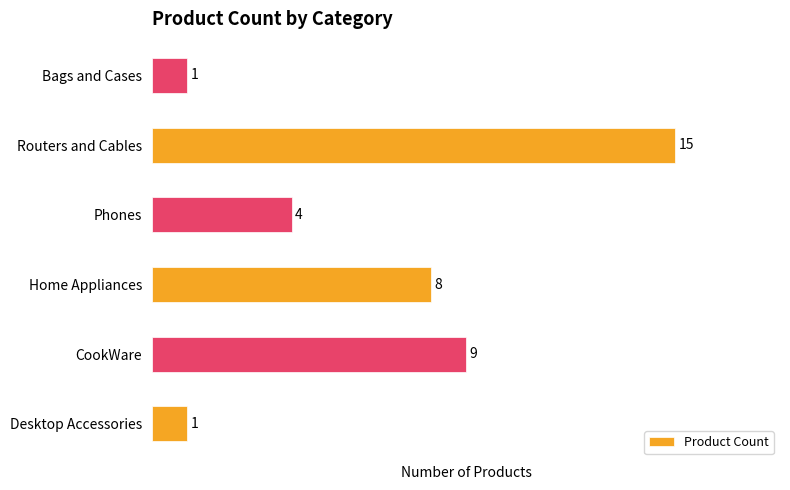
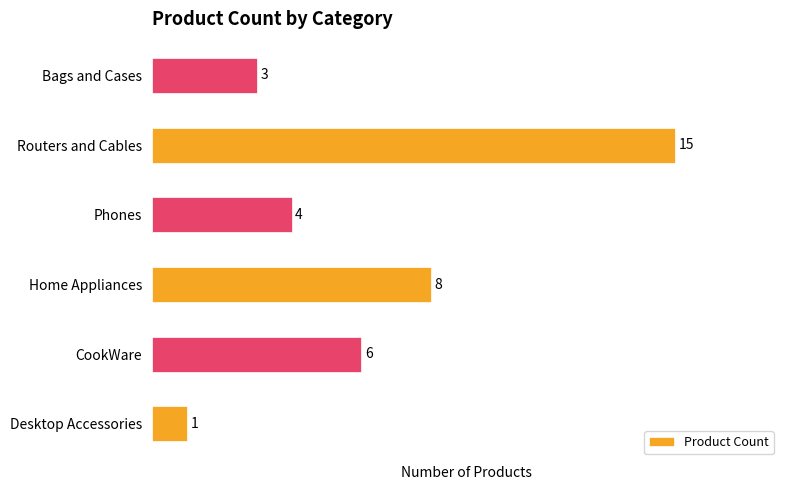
Bags and Cases: 1 -> 3
CookWare: 9 -> 6
